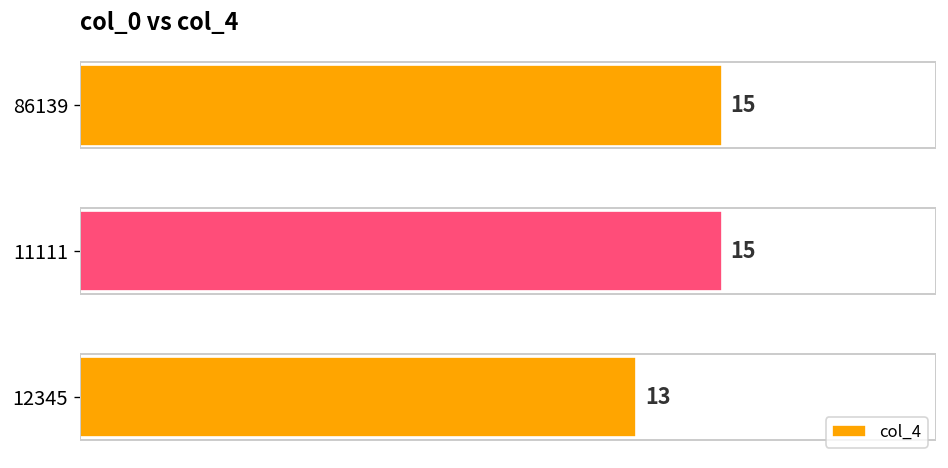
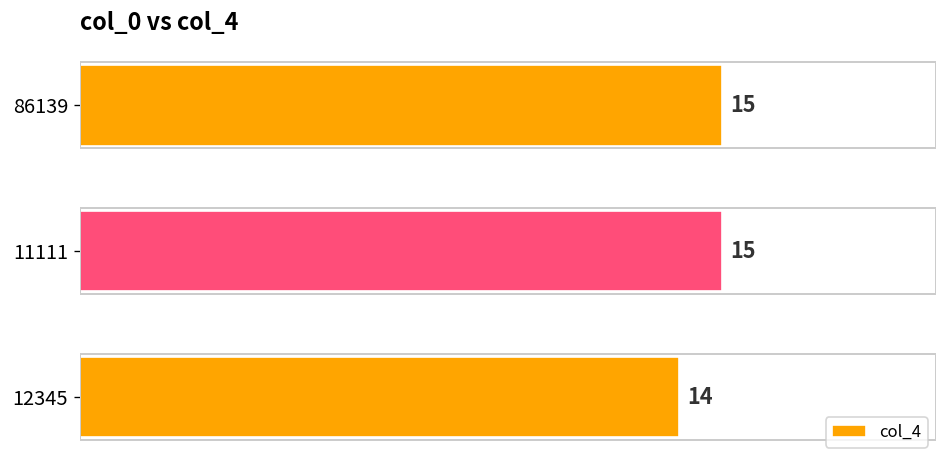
12345: 13 -> 14
